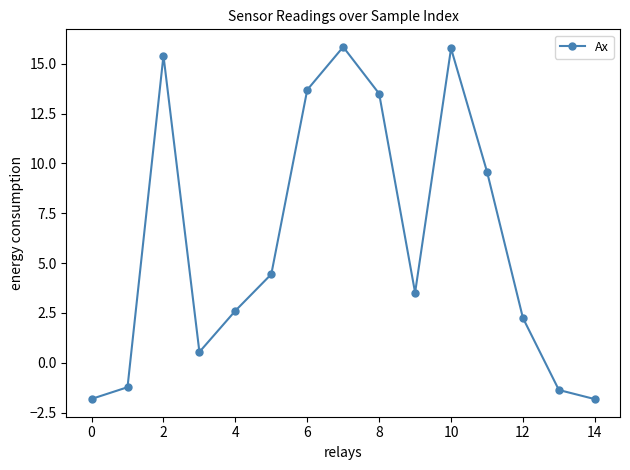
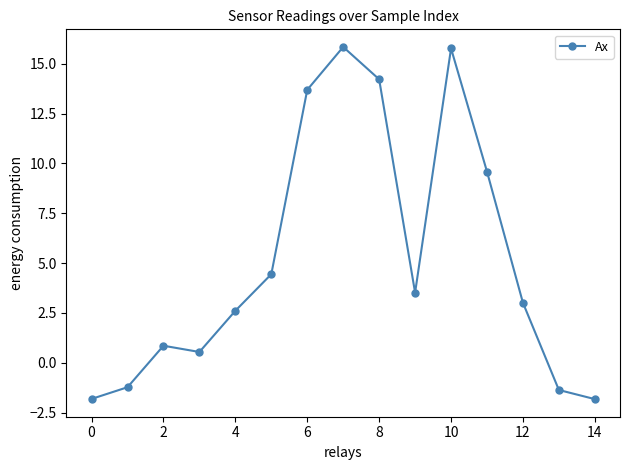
2: 15.4 -> 0.9
8: 13.5 -> 14.2
12: 2.2 -> 3.0
